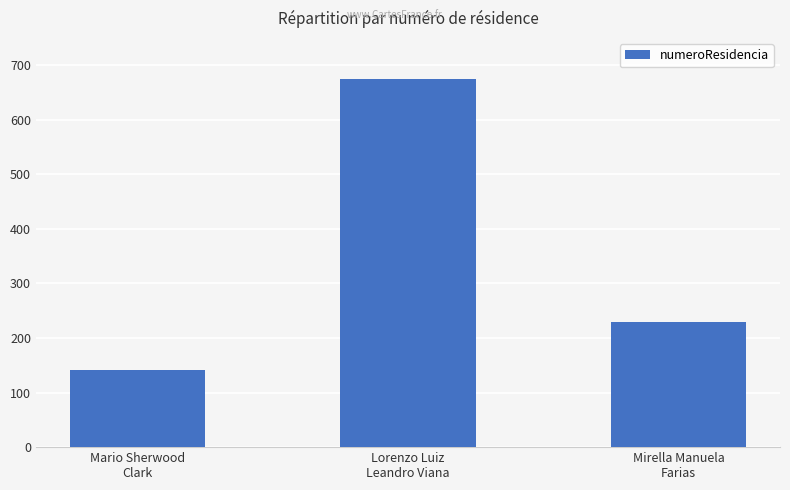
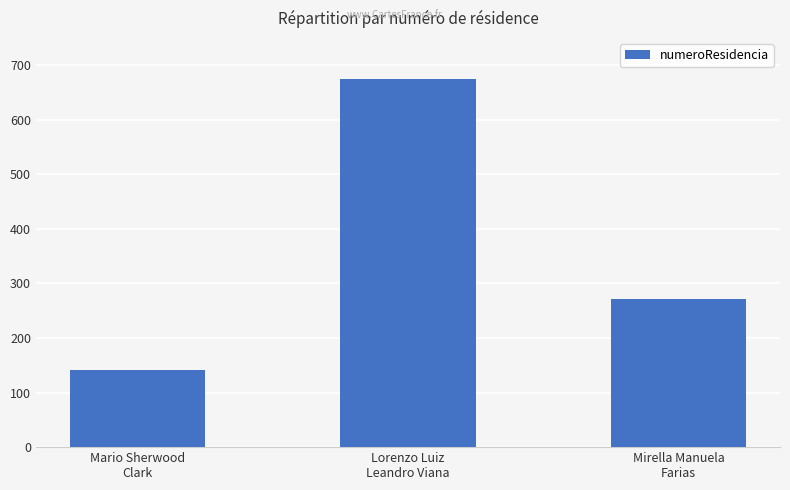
Mirella Manuela Farias: 230 -> 270
